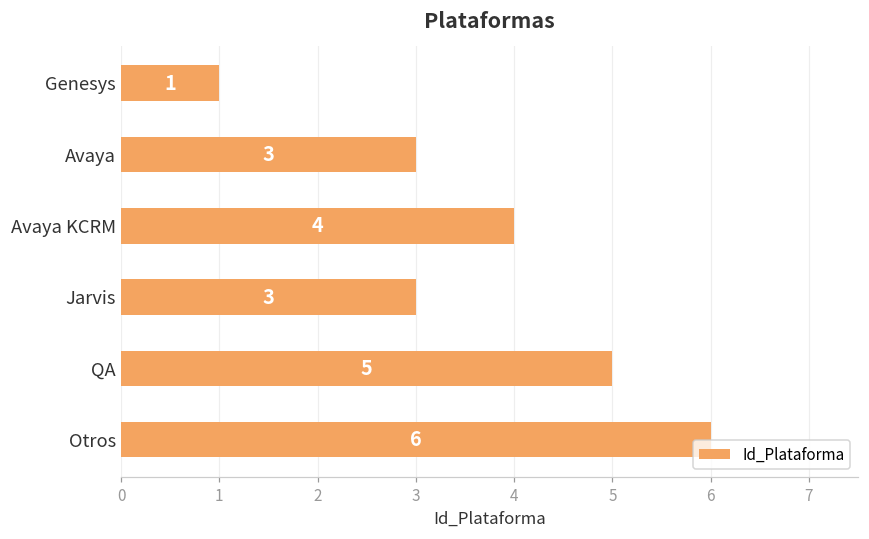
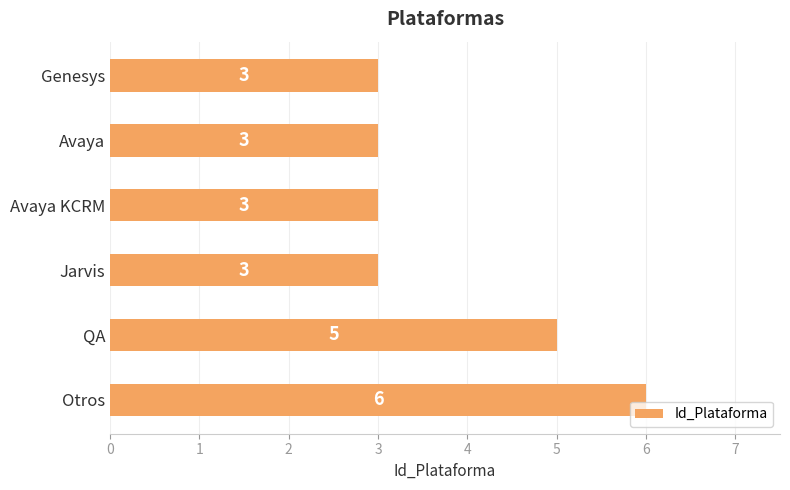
Genesys: 1 -> 3
Avaya KCRM: 4 -> 3
